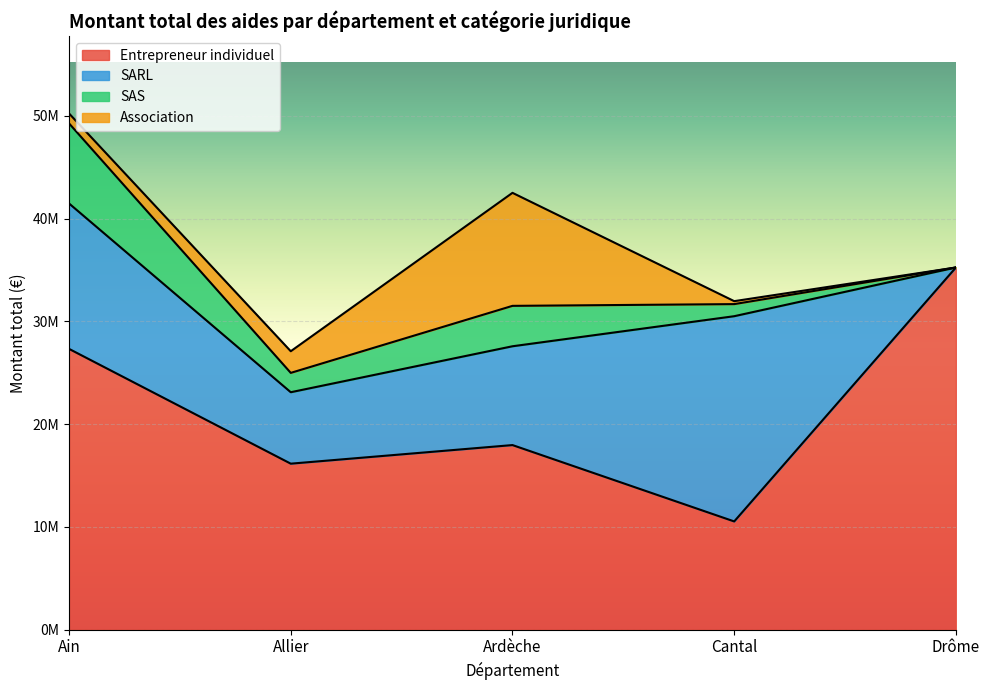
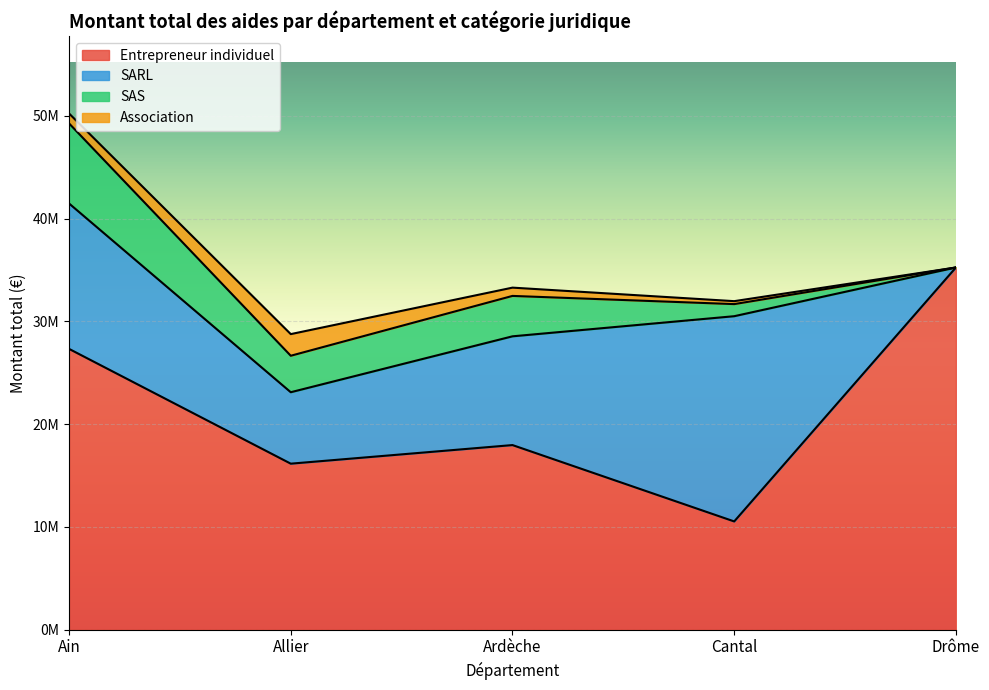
SAS, Allier: 1900000 -> 3500000
SARL, Ardèche: 9600000 -> 10600000
Association, Ardèche: 11000000 -> 800000
